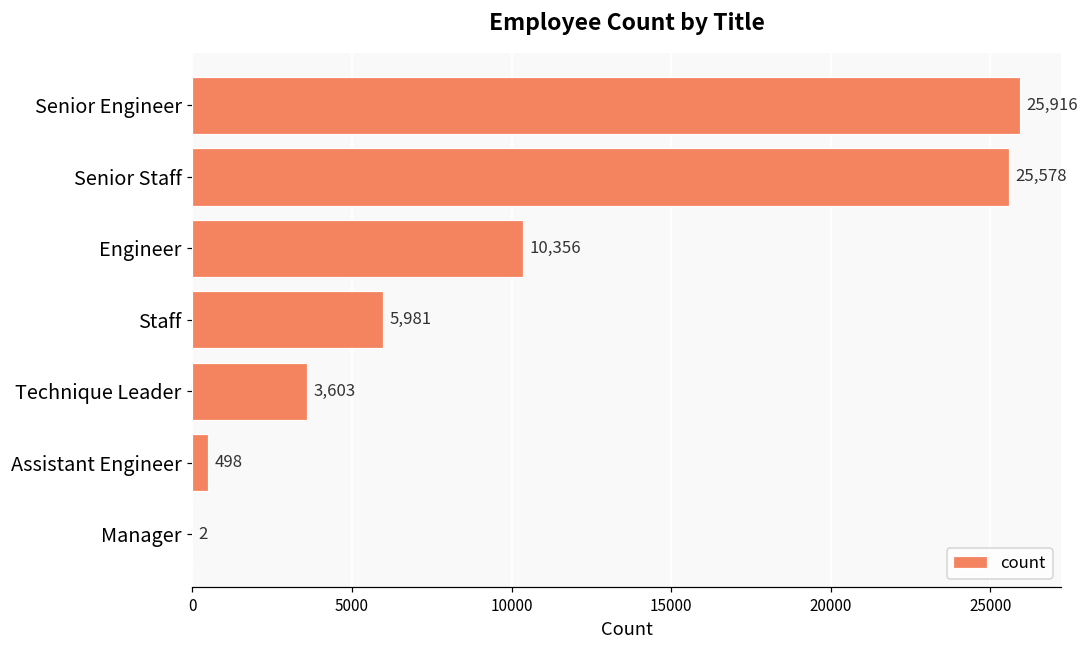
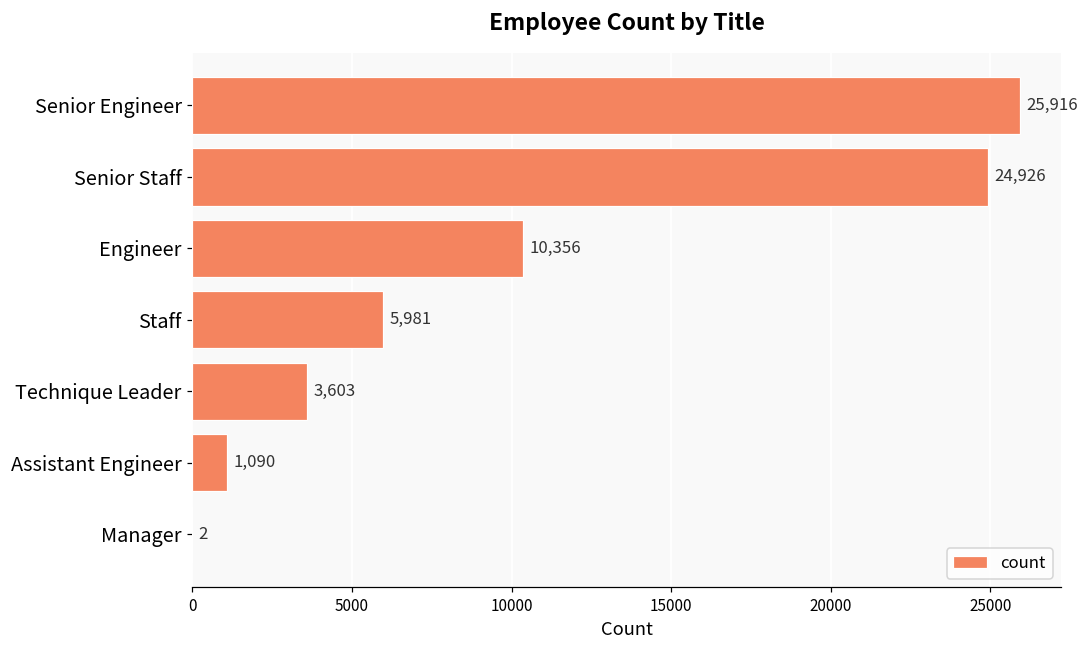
Senior Staff: 25,578 -> 24,926
Assistant Engineer: 498 -> 1,090
